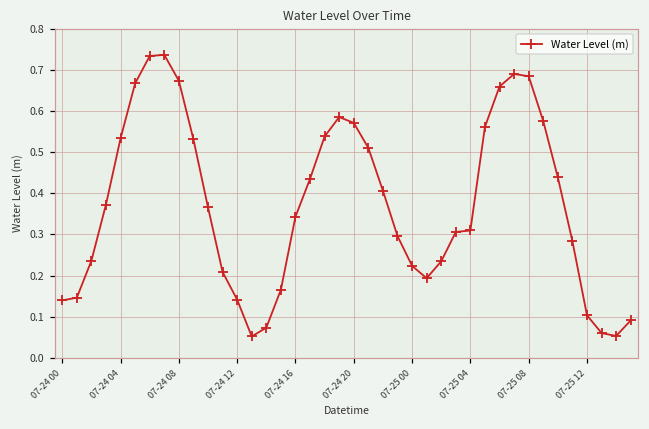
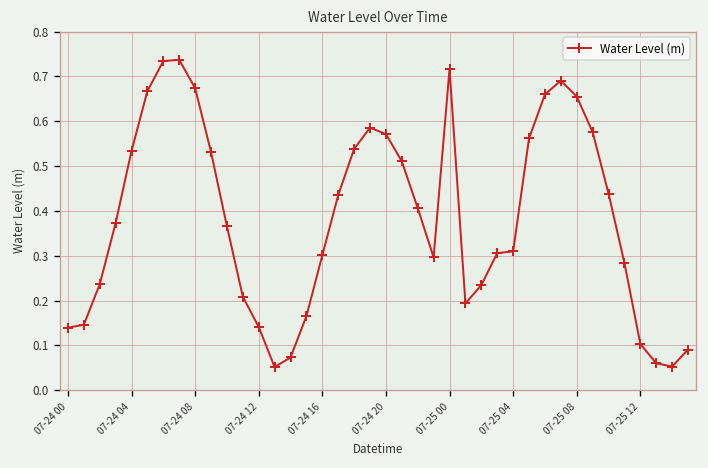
07-24 16: 0.34 -> 0.30
07-25 00: 0.22 -> 0.72
07-25 08: 0.68 -> 0.66
